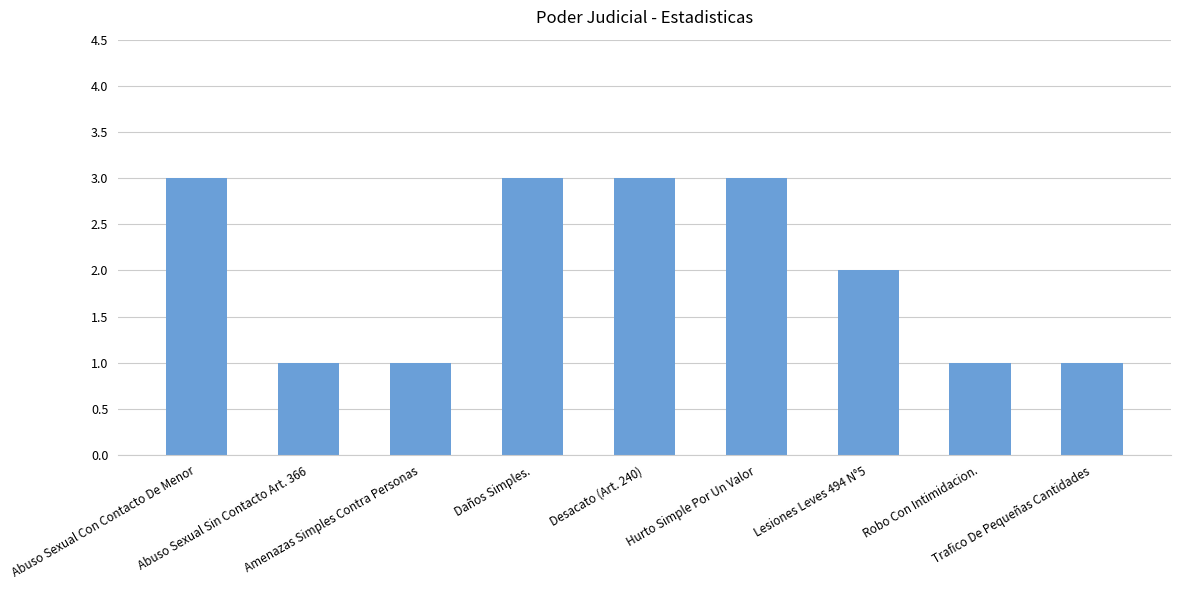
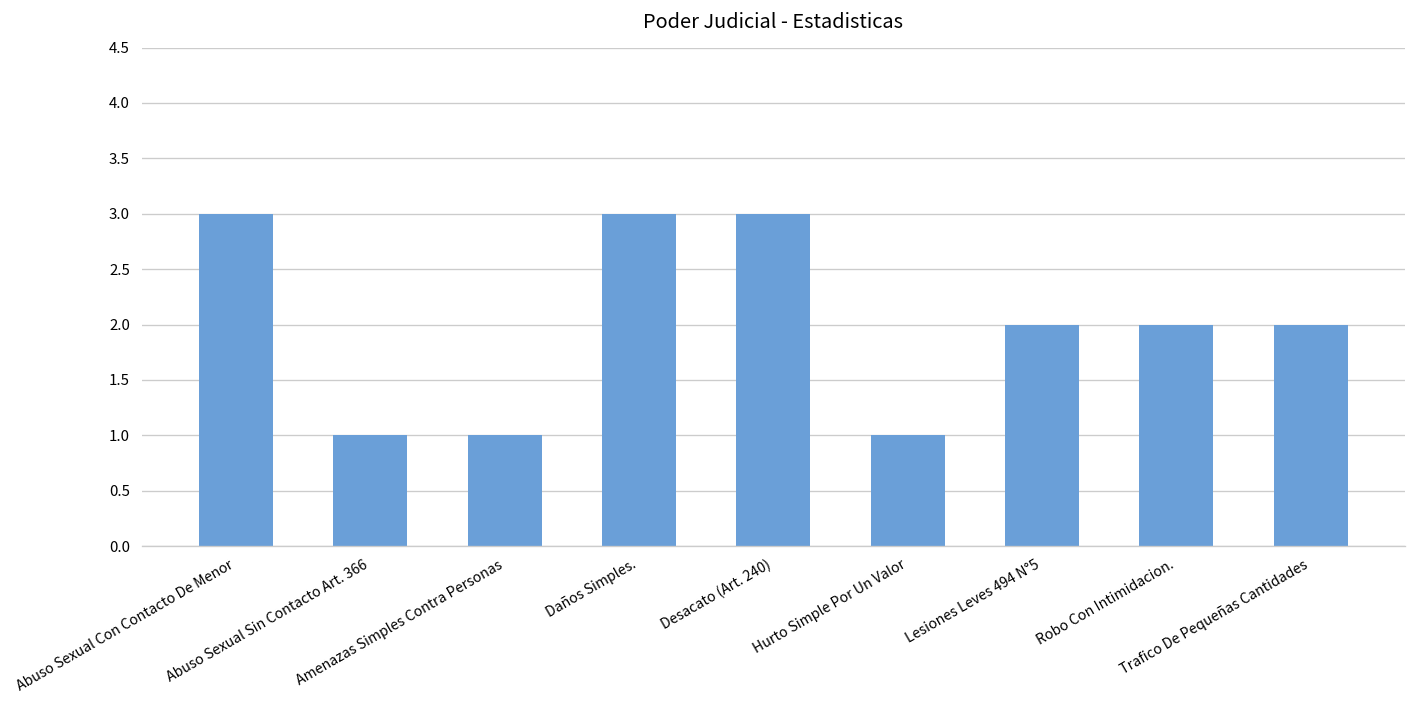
Hurto Simple Por Un Valor: 3 -> 1
Robo Con Intimidacion.: 1 -> 2
Trafico De Pequeñas Cantidades: 1 -> 2
